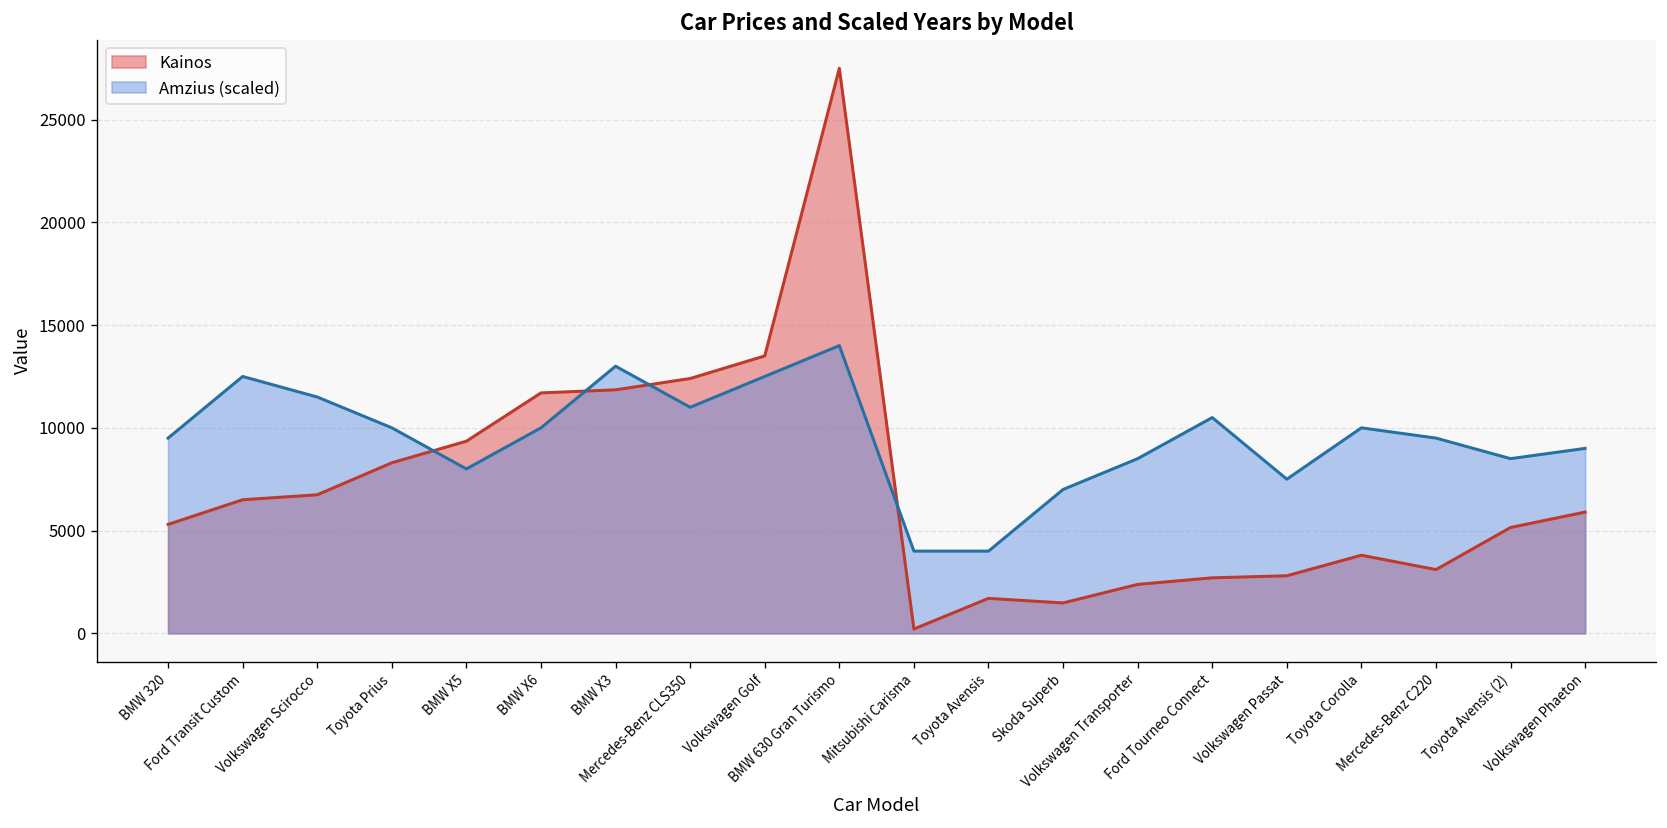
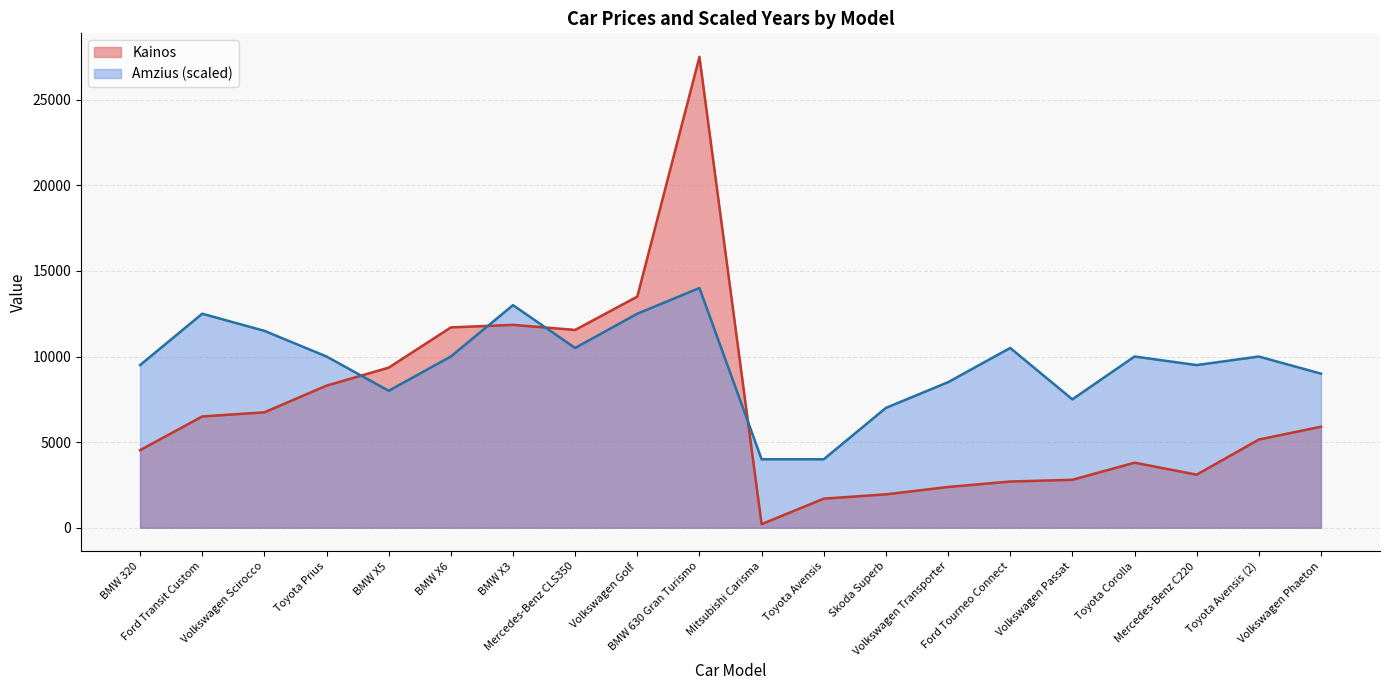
Kainos, BMW 320: 5300 -> 4500
Kainos, Mercedes-Benz CLS350: 12400 -> 11600
Amzius (scaled), Mercedes-Benz CLS350: 11000 -> 10500
Kainos, Skoda Superb: 1500 -> 2000
Amzius (scaled), Toyota Avensis (2): 8500 -> 10000
